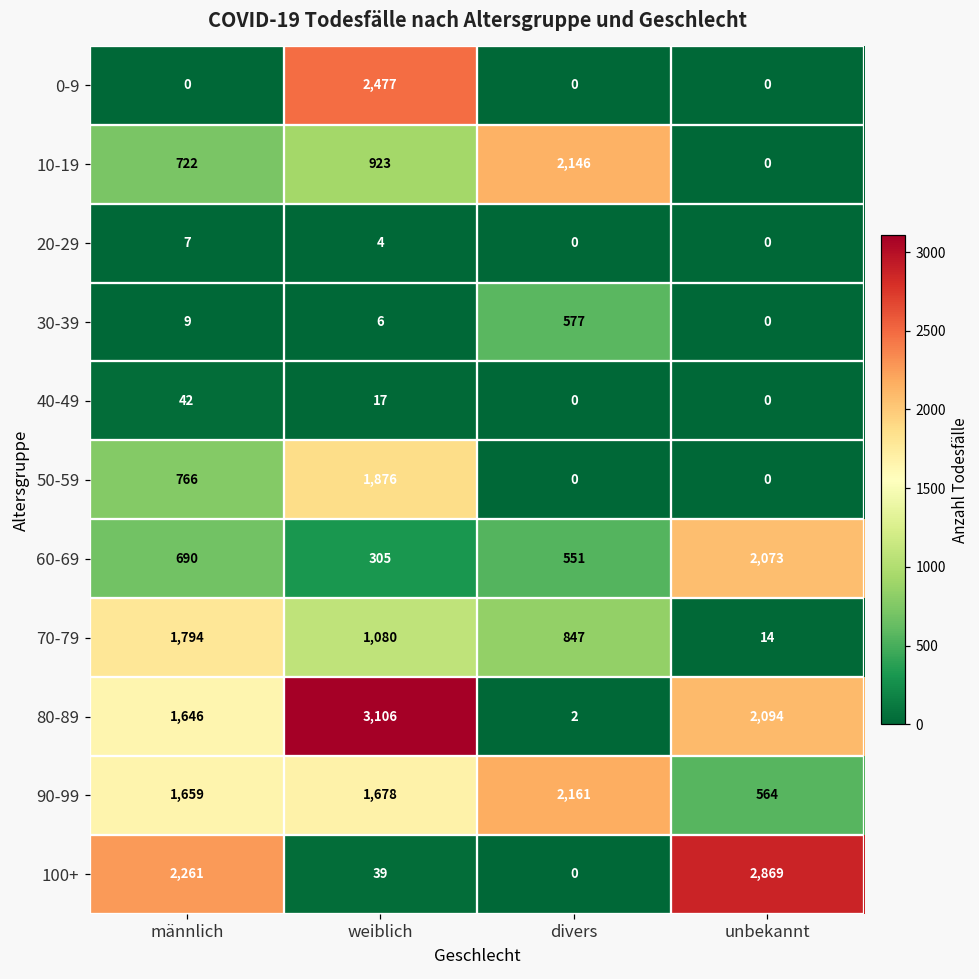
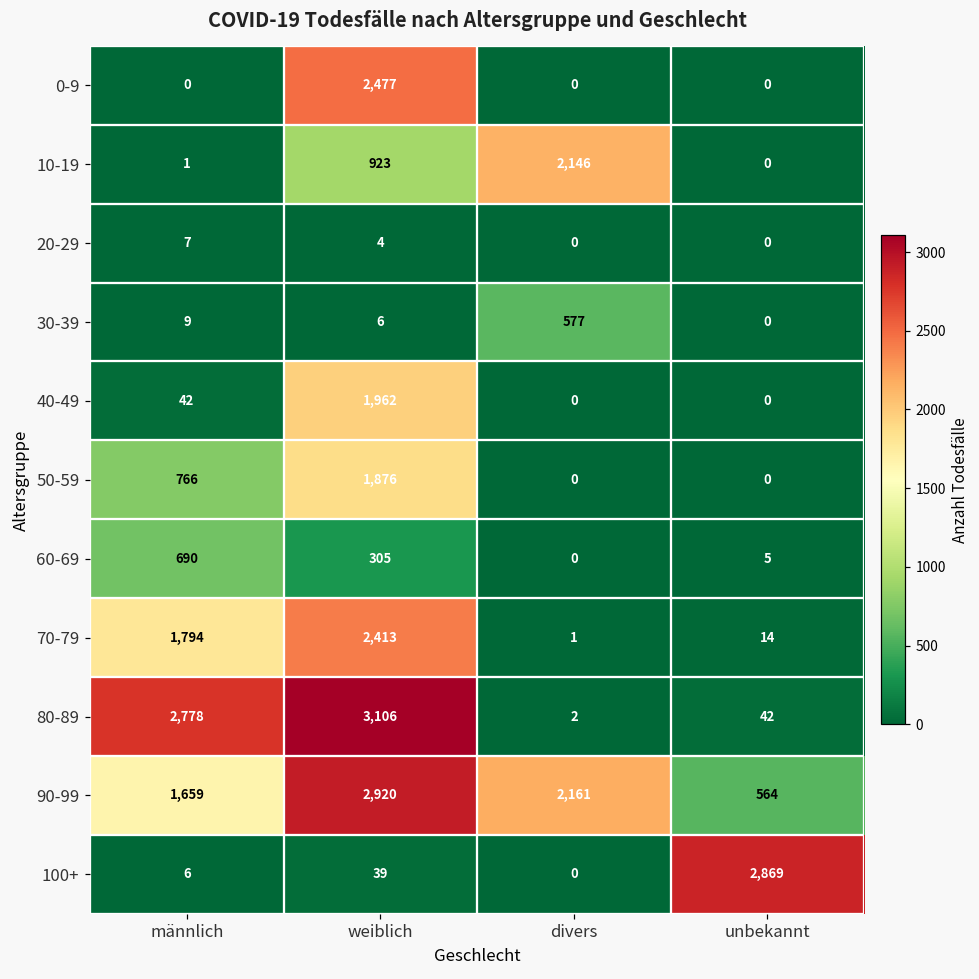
10-19, männlich: 722 -> 1
40-49, weiblich: 17 -> 1,962
60-69, divers: 551 -> 0
60-69, unbekannt: 2,073 -> 5
70-79, weiblich: 1,080 -> 2,413
70-79, divers: 847 -> 1
80-89, männlich: 1,646 -> 2,778
80-89, unbekannt: 2,094 -> 42
90-99, weiblich: 1,678 -> 2,920
100+, männlich: 2,261 -> 6
